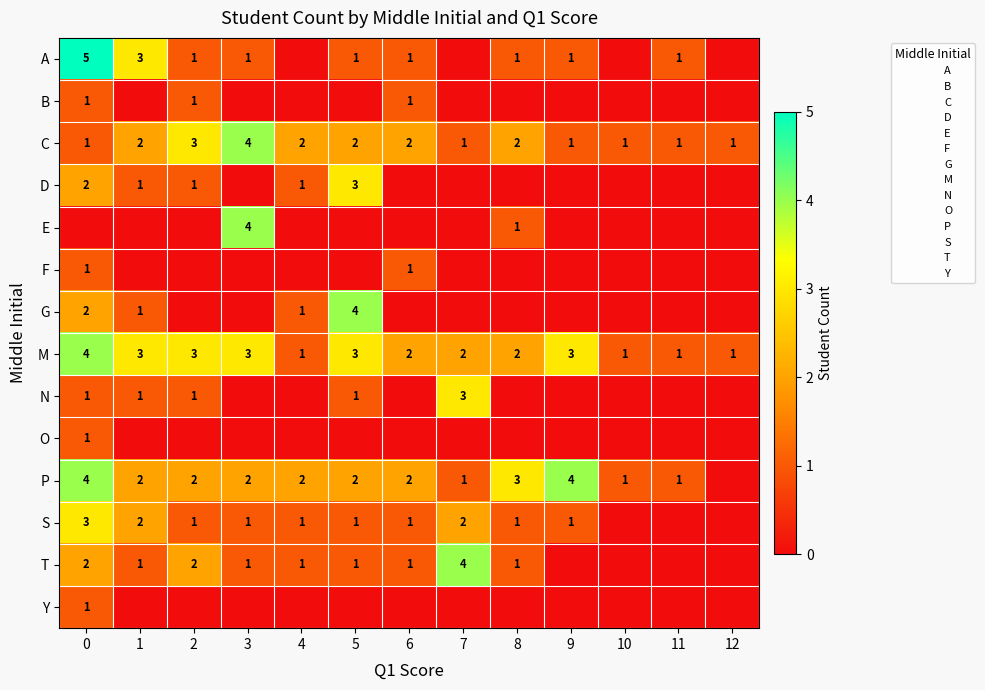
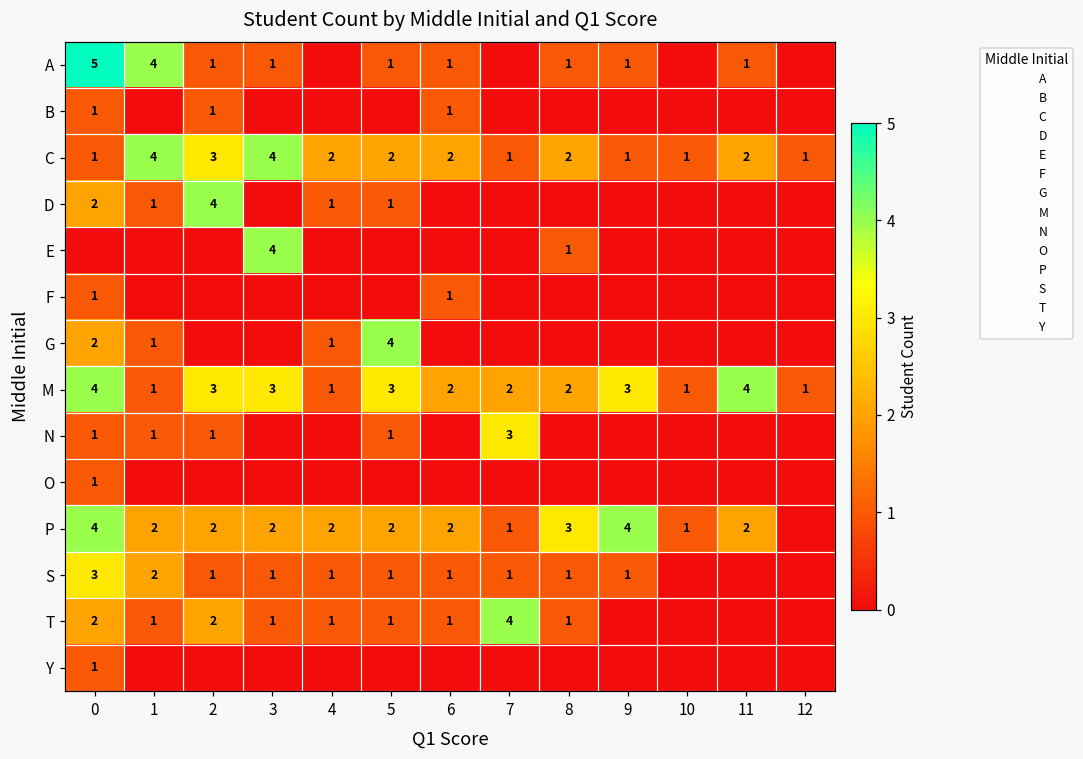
A, 1: 3 -> 4
C, 1: 2 -> 4
C, 11: 1 -> 2
D, 2: 1 -> 4
D, 5: 3 -> 1
M, 1: 3 -> 1
M, 11: 1 -> 4
P, 11: 1 -> 2
S, 7: 2 -> 1
